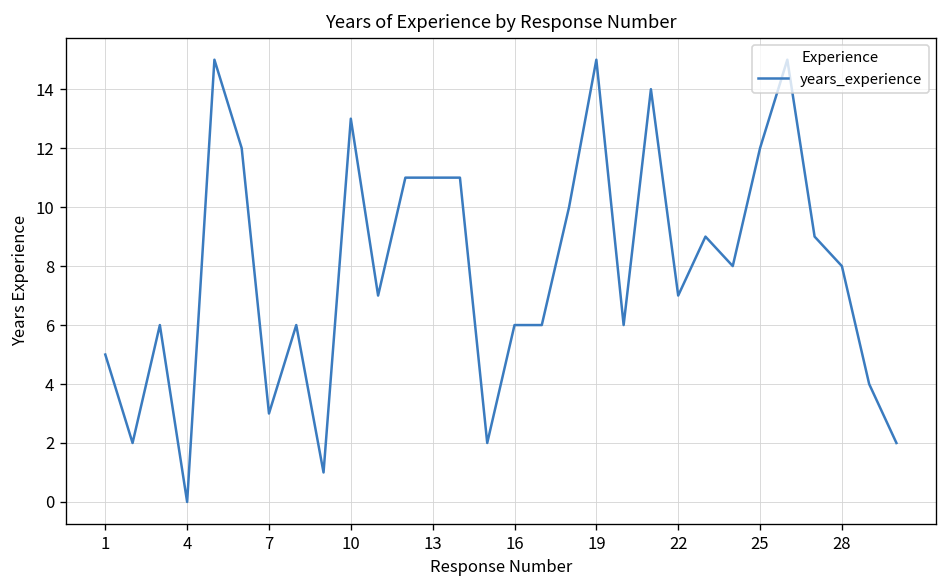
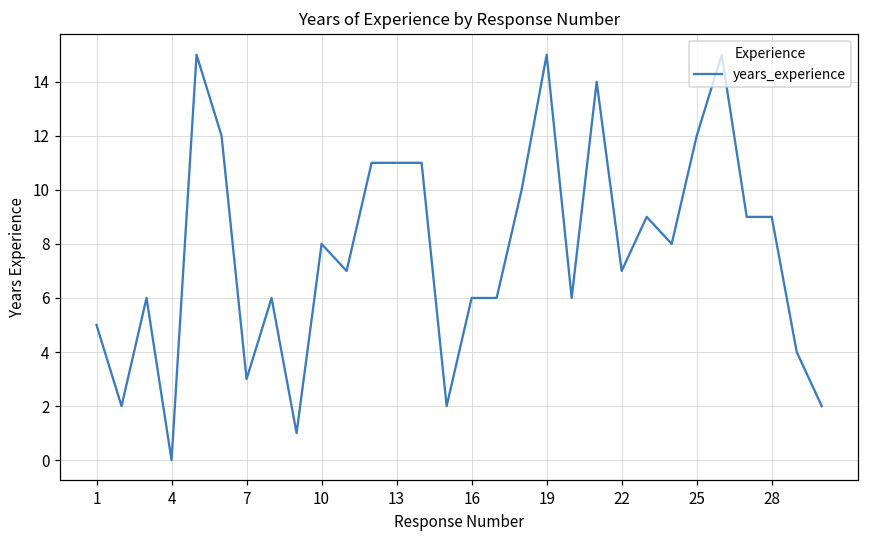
10: 13 -> 8
28: 8 -> 9
